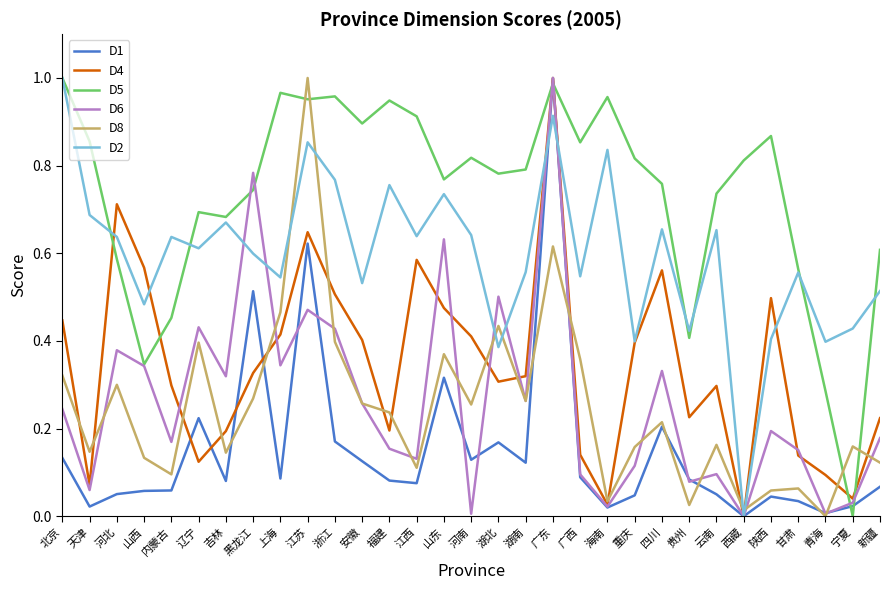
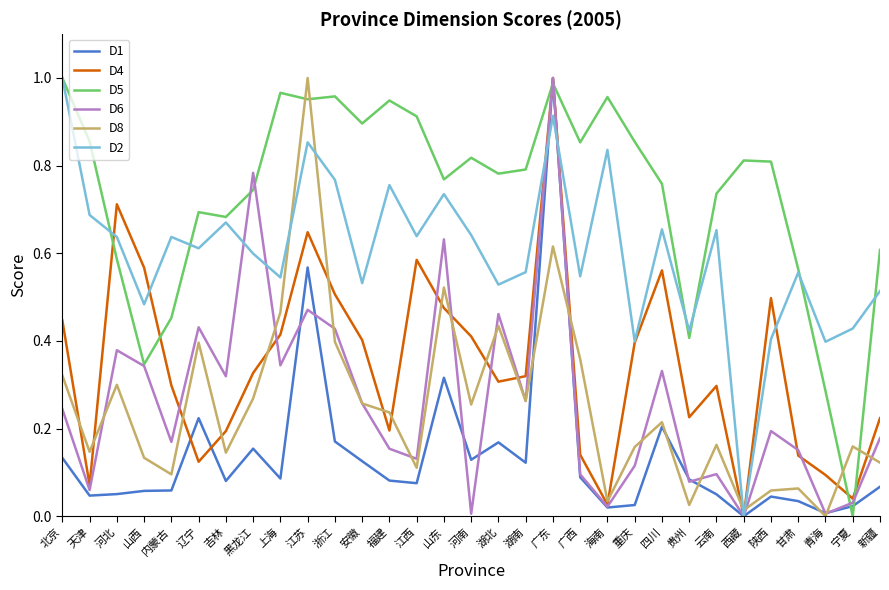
D1, 天津: 0.02 -> 0.05
D1, 黑龙江: 0.51 -> 0.15
D1, 江苏: 0.62 -> 0.57
D8, 山东: 0.37 -> 0.52
D6, 湖北: 0.50 -> 0.46
D2, 湖北: 0.39 -> 0.53
D1, 重庆: 0.05 -> 0.03
D5, 重庆: 0.82 -> 0.85
D5, 陕西: 0.87 -> 0.81
